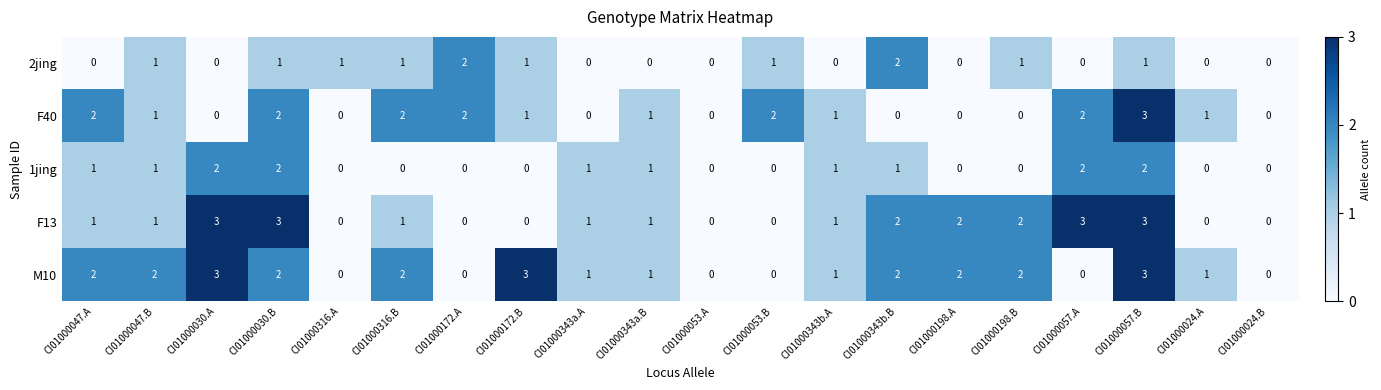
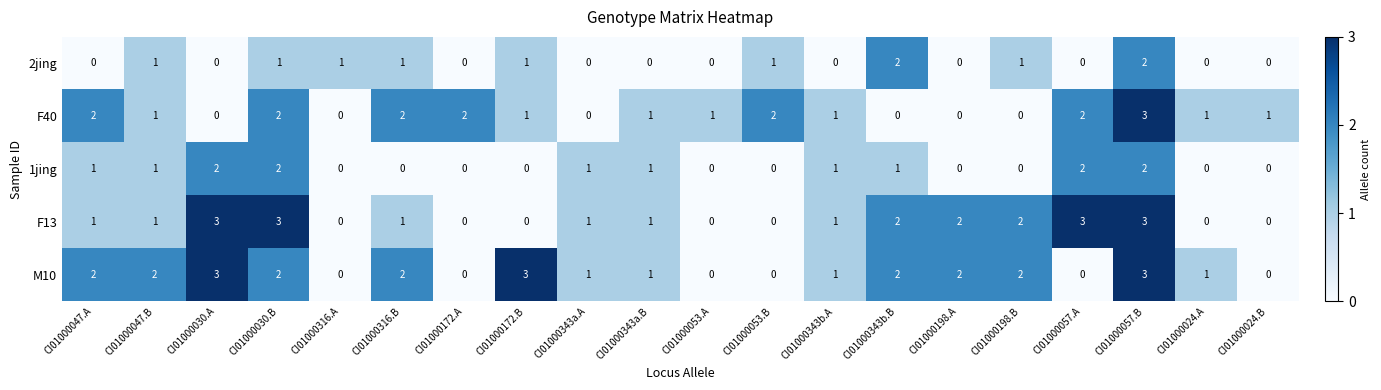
2jing, CI01000172.A: 2 -> 0
2jing, CI01000057.B: 1 -> 2
F40, CI01000053.A: 0 -> 1
F40, CI01000024.B: 0 -> 1
